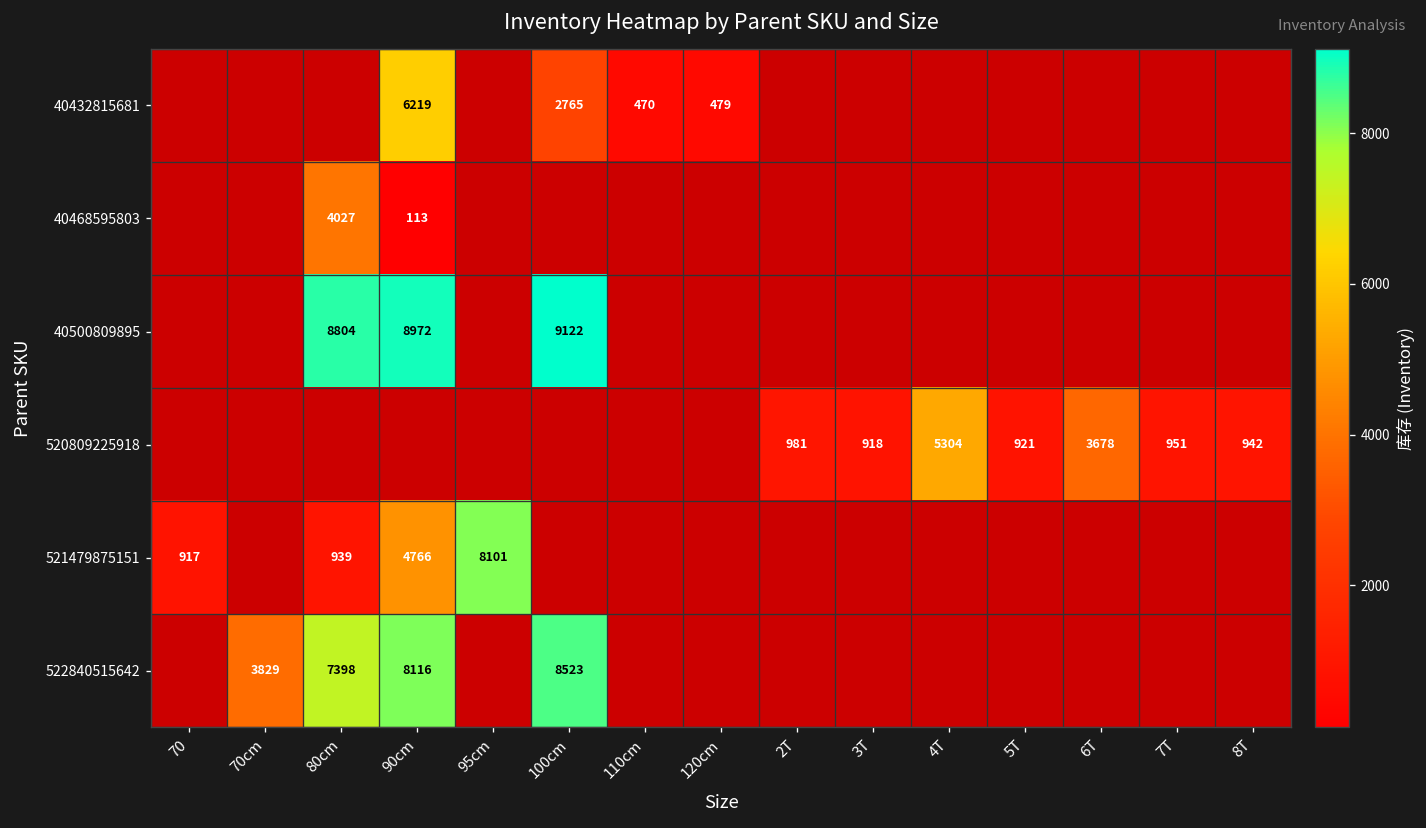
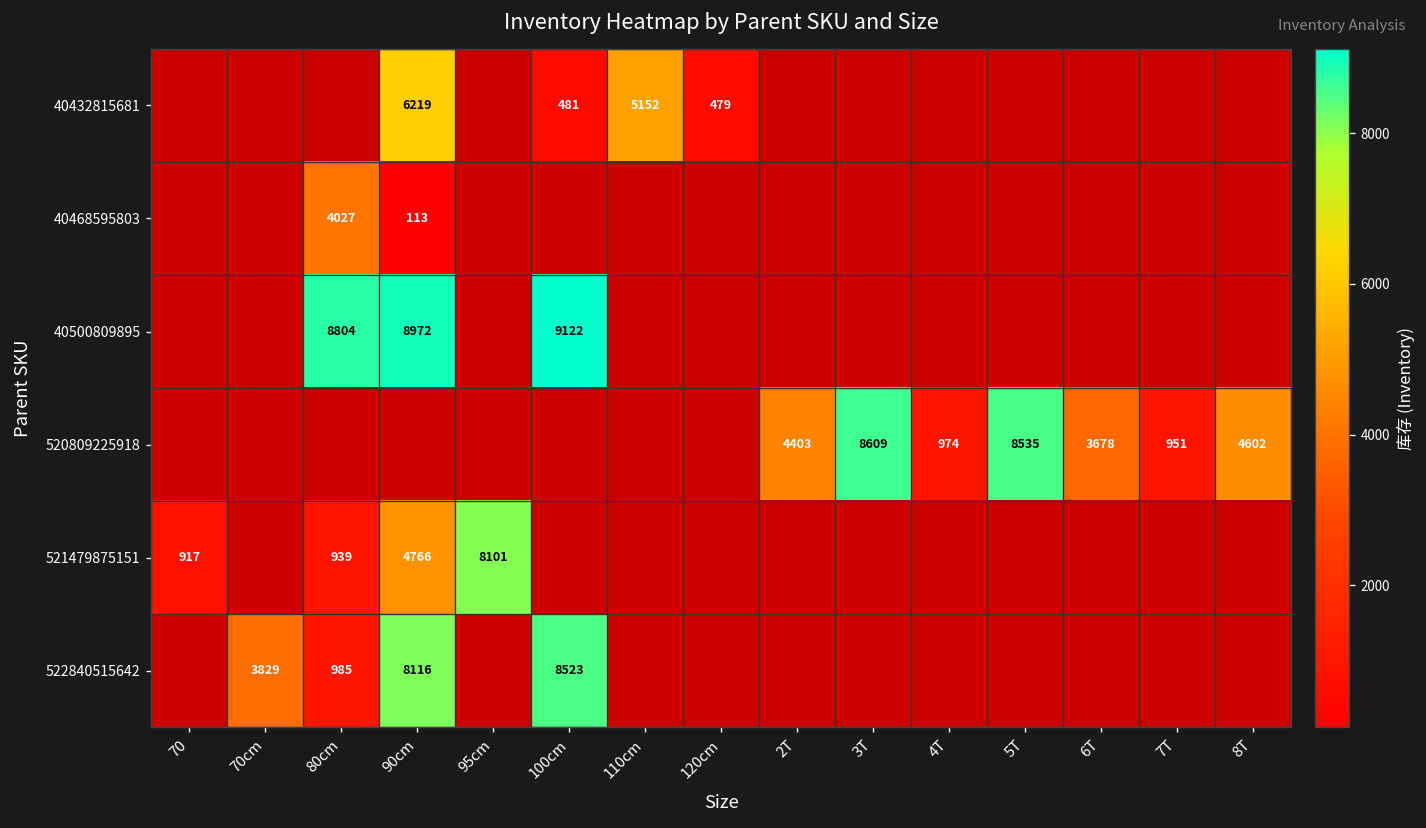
40432815681, 100cm: 2765 -> 481
40432815681, 110cm: 470 -> 5152
520809225918, 2T: 981 -> 4403
520809225918, 3T: 918 -> 8609
520809225918, 4T: 5304 -> 974
520809225918, 5T: 921 -> 8535
520809225918, 8T: 942 -> 4602
522840515642, 80cm: 7398 -> 985
